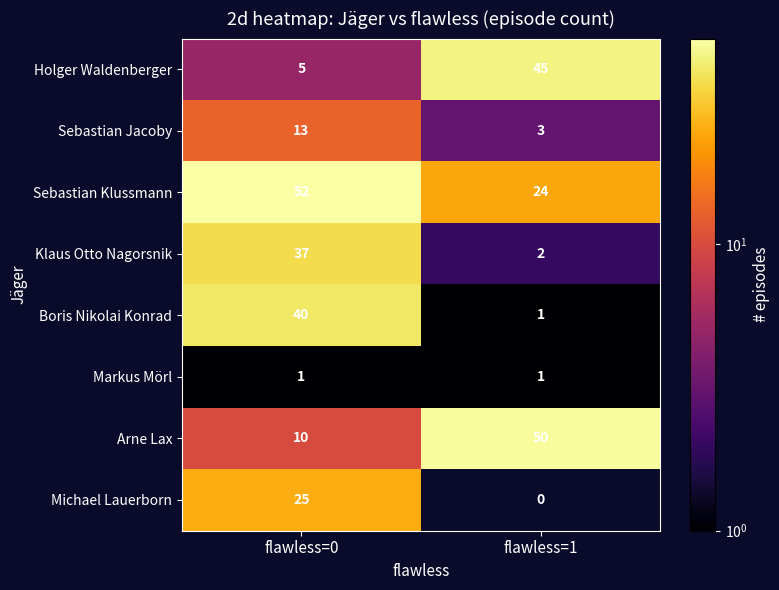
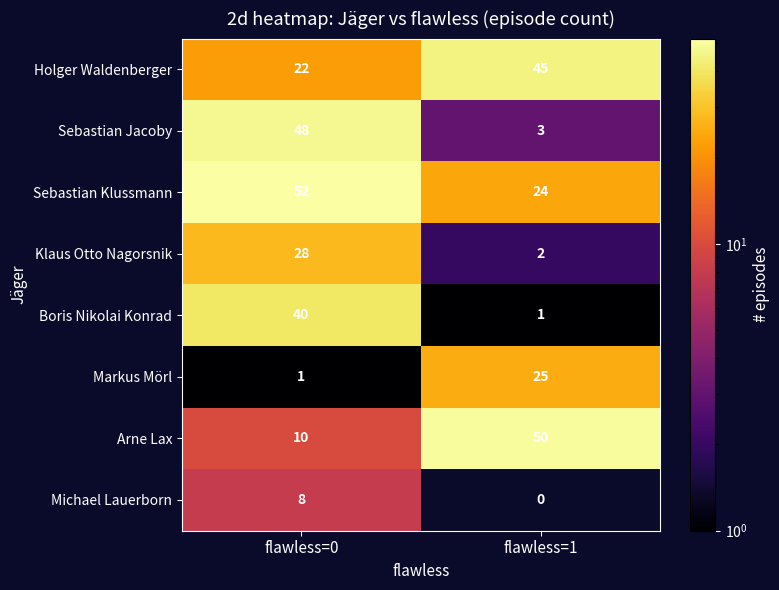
Holger Waldenberger, flawless=0: 5 -> 22
Sebastian Jacoby, flawless=0: 13 -> 48
Klaus Otto Nagorsnik, flawless=0: 37 -> 28
Markus Mörl, flawless=1: 1 -> 25
Michael Lauerborn, flawless=0: 25 -> 8
